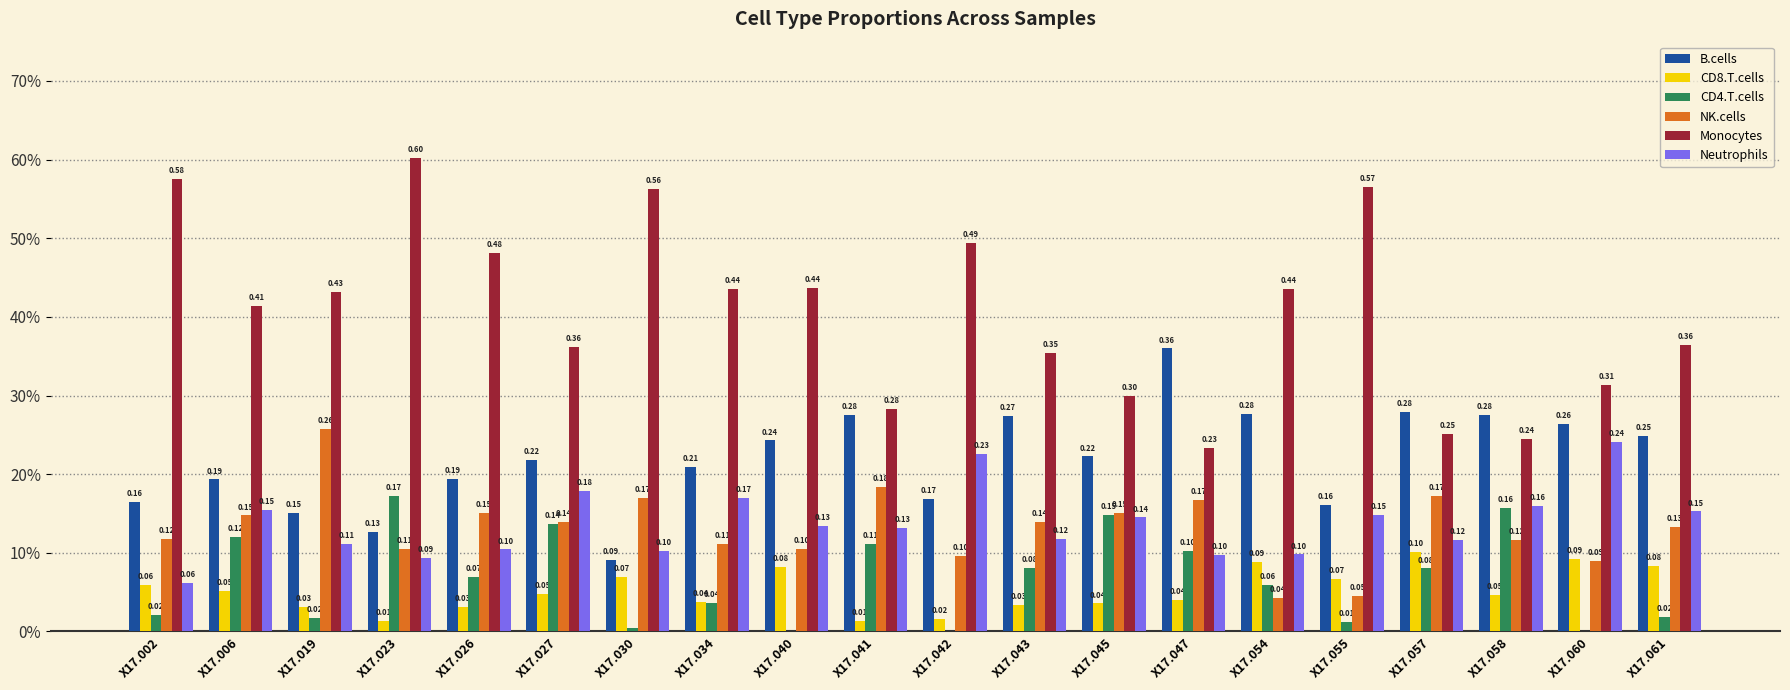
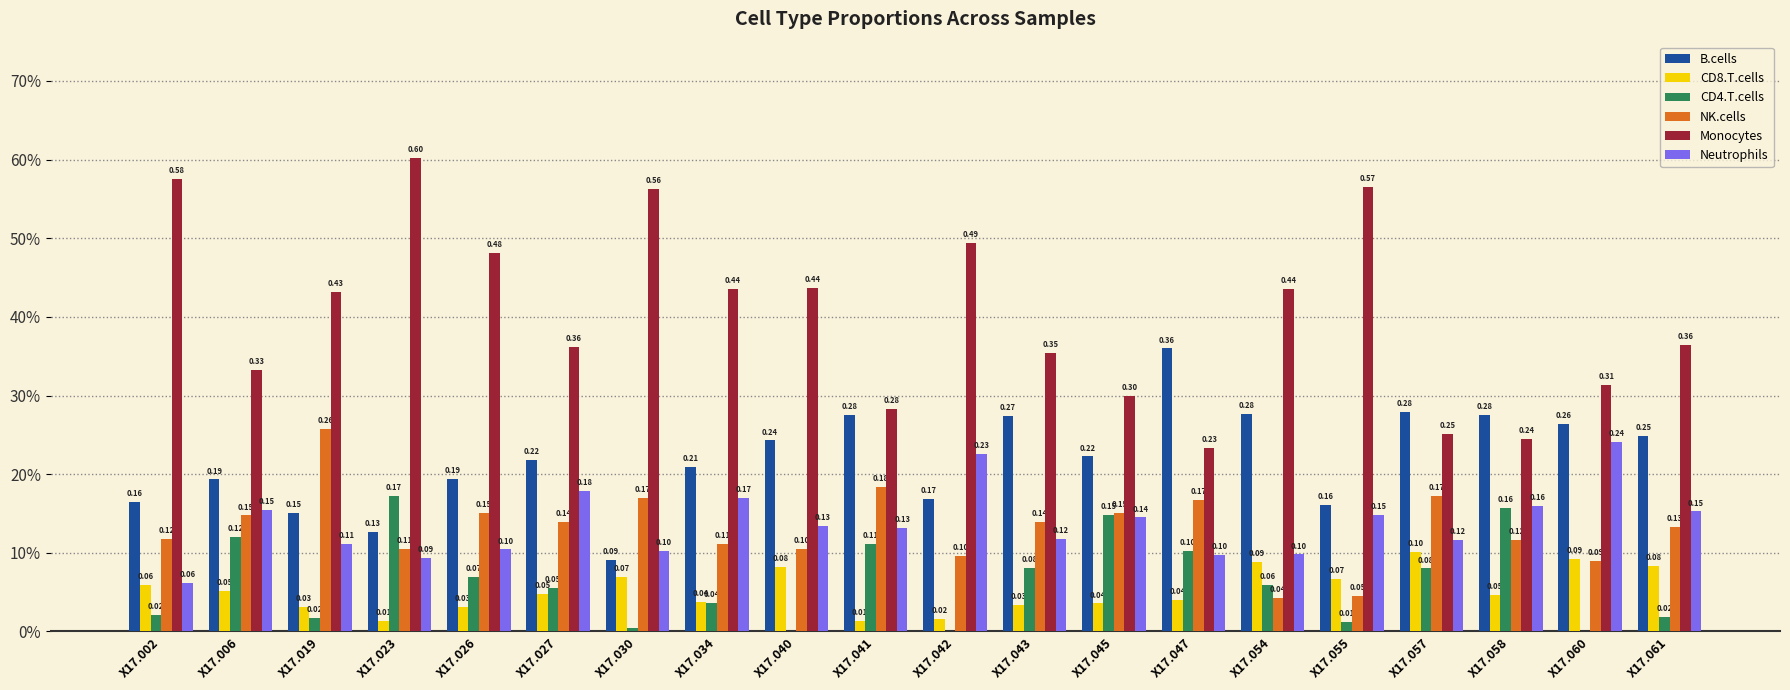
Monocytes, X17.006: 0.41 -> 0.33
CD4.T.cells, X17.027: 0.14 -> 0.05
